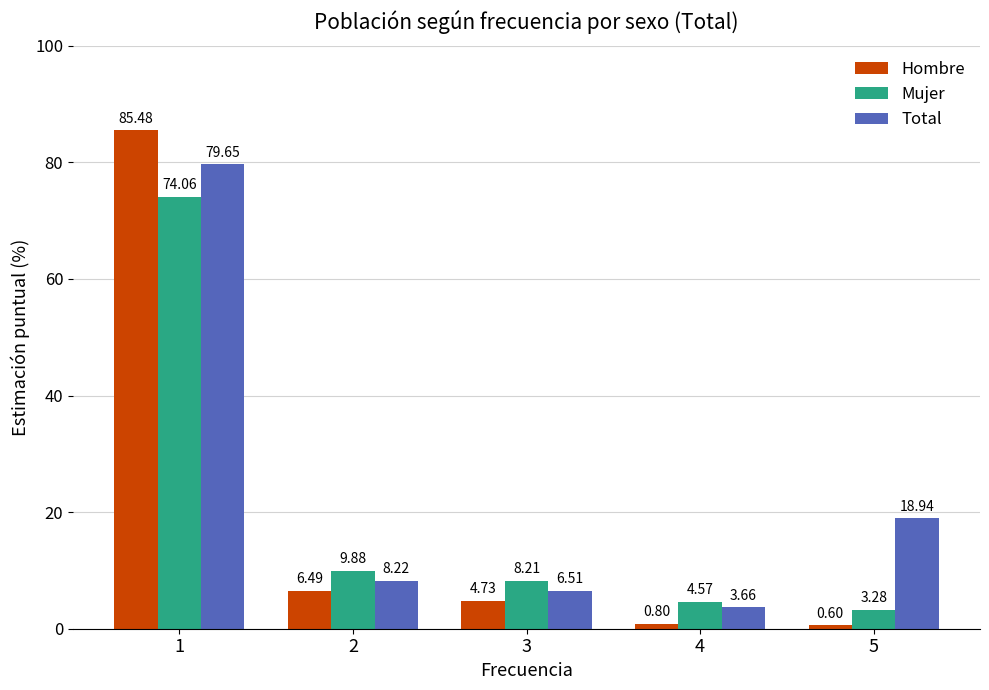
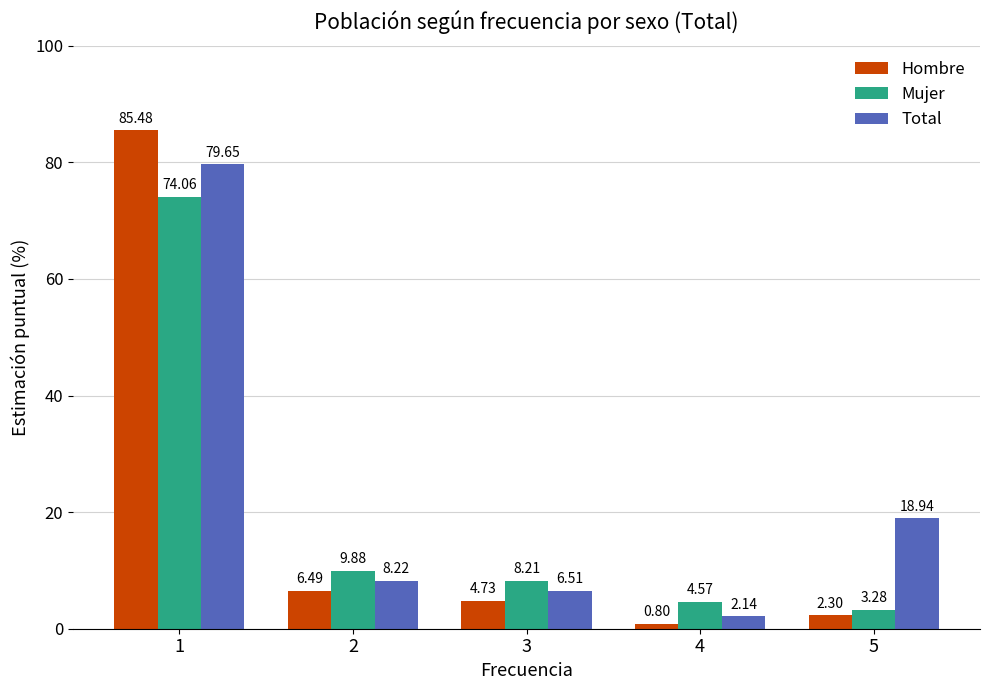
Total, 4: 3.66 -> 2.14
Hombre, 5: 0.60 -> 2.30
